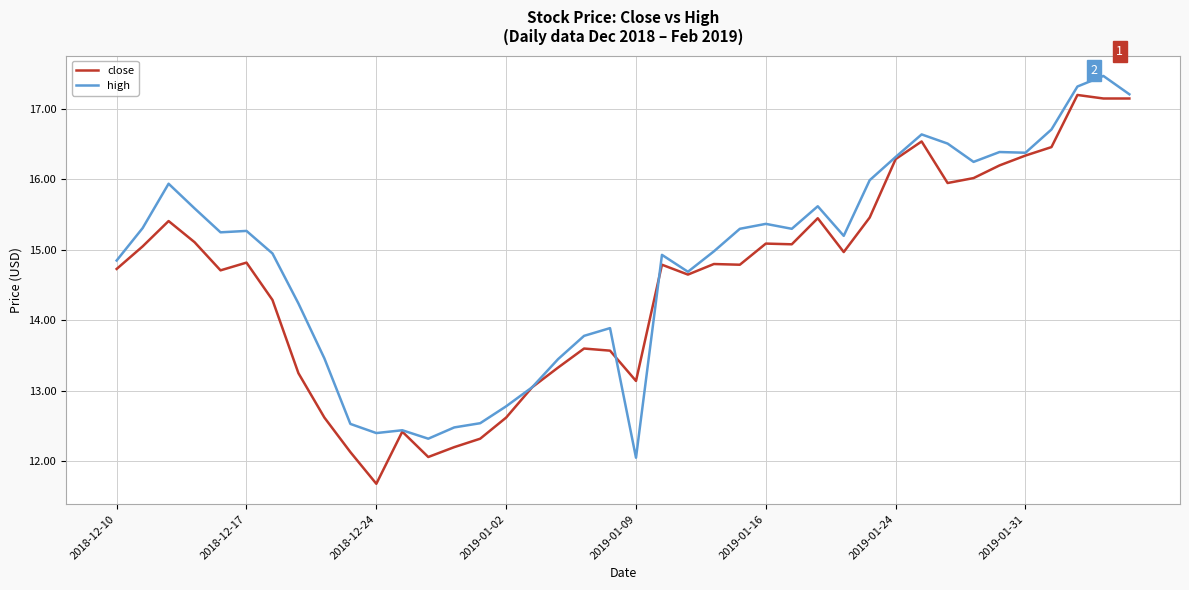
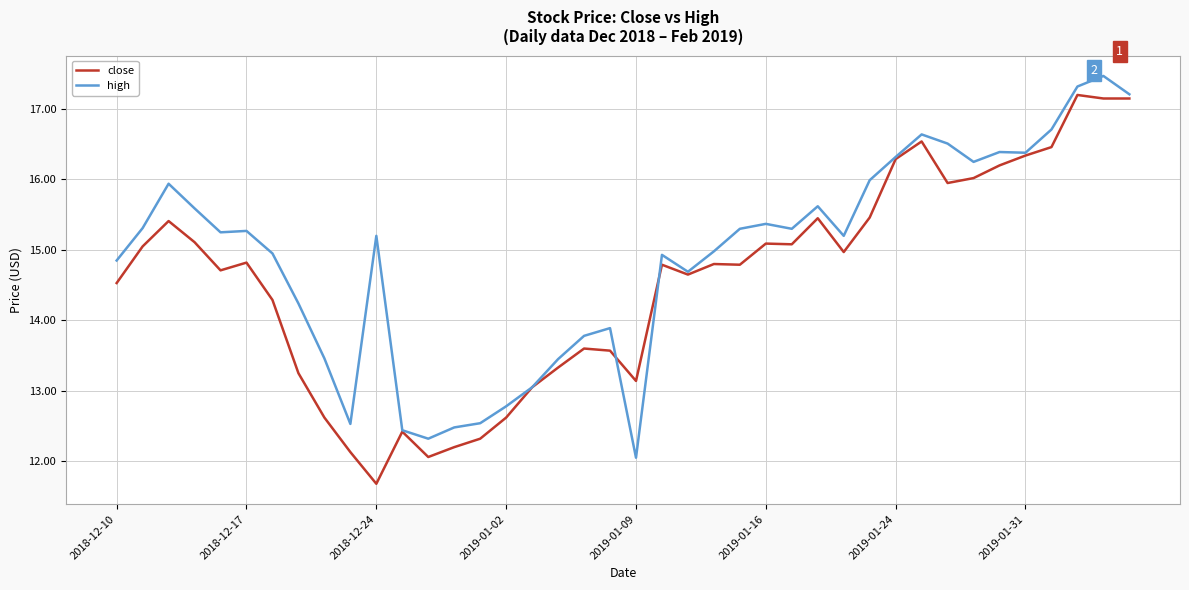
close, 2018-12-10: 14.7 -> 14.5
high, 2018-12-24: 12.4 -> 15.2
